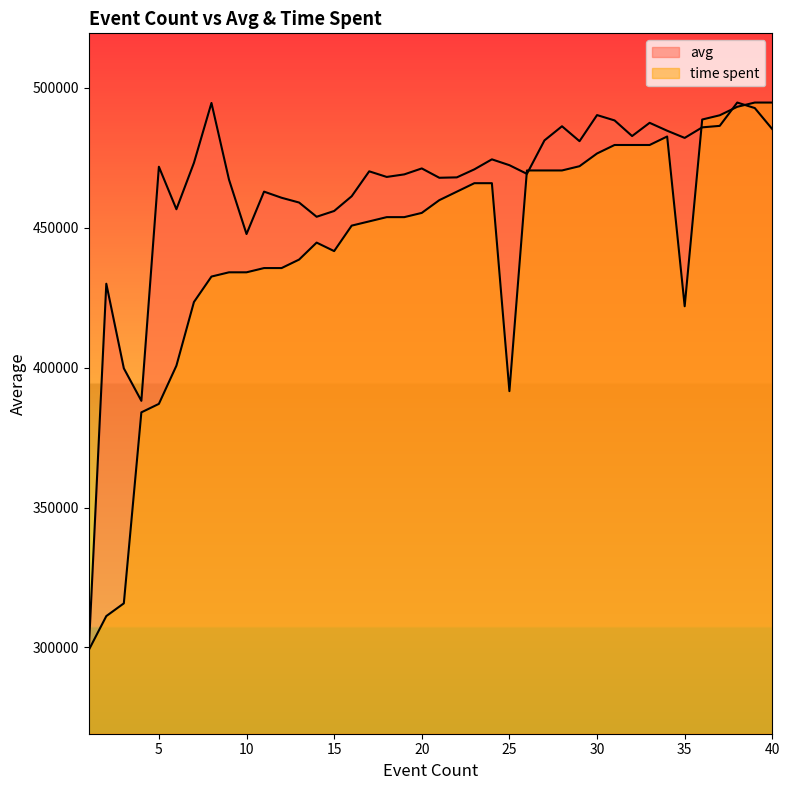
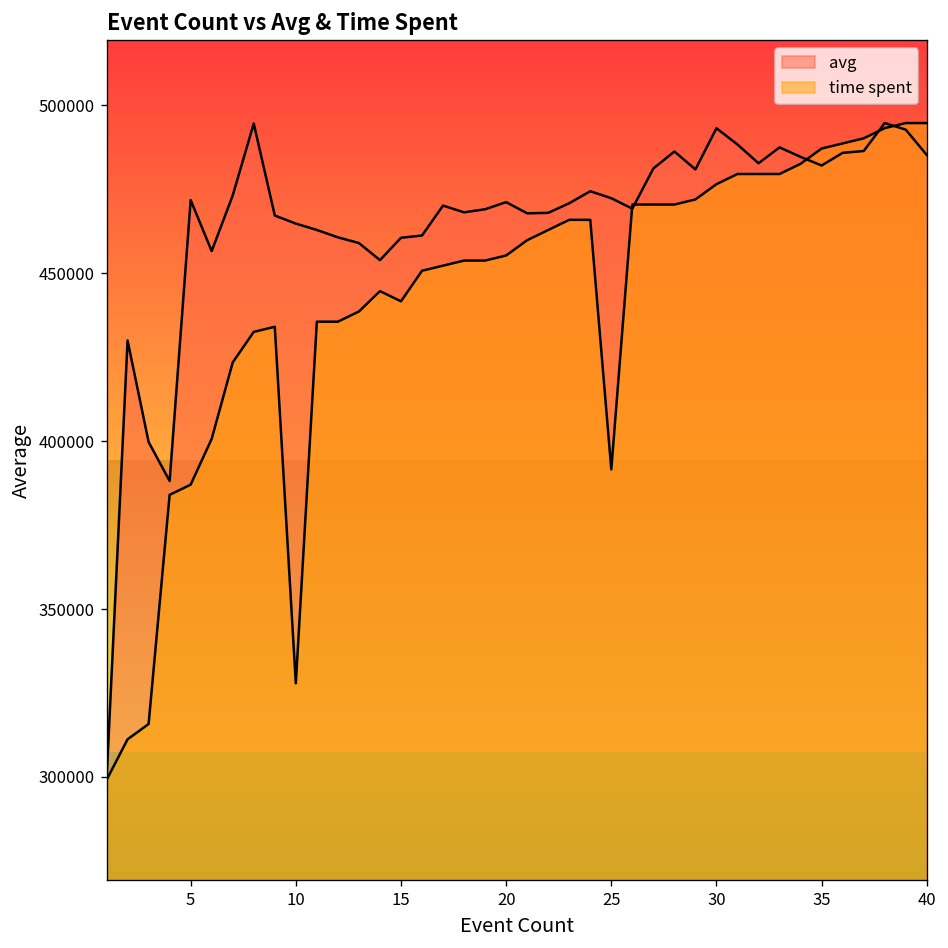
avg, 10: 448000 -> 465000
time spent, 10: 434000 -> 328000
avg, 15: 456000 -> 461000
avg, 30: 490000 -> 493000
time spent, 35: 422000 -> 487000
